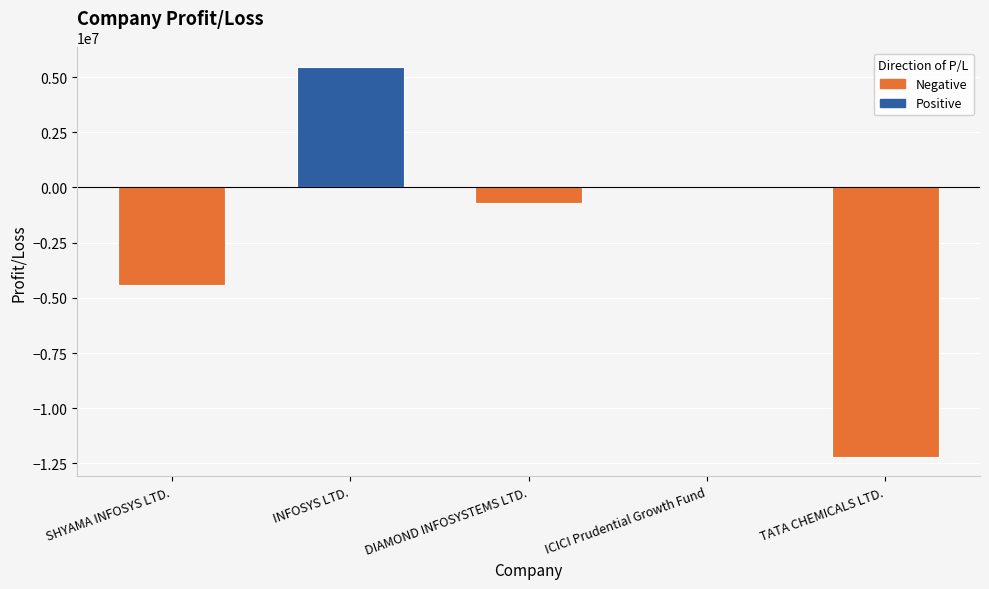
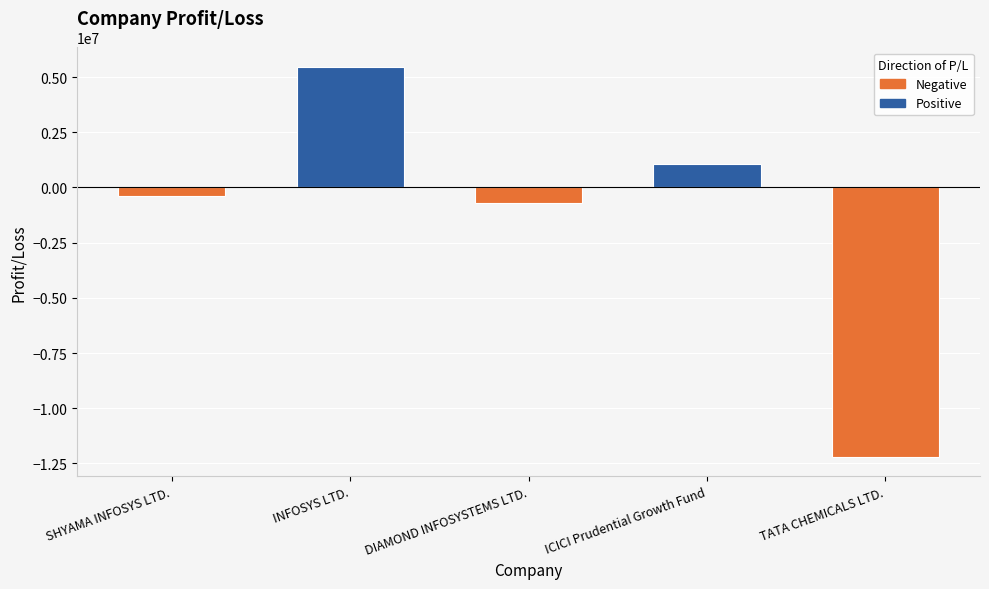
SHYAMA INFOSYS LTD.: -4400000 -> -400000
ICICI Prudential Growth Fund: 0 -> 1100000
